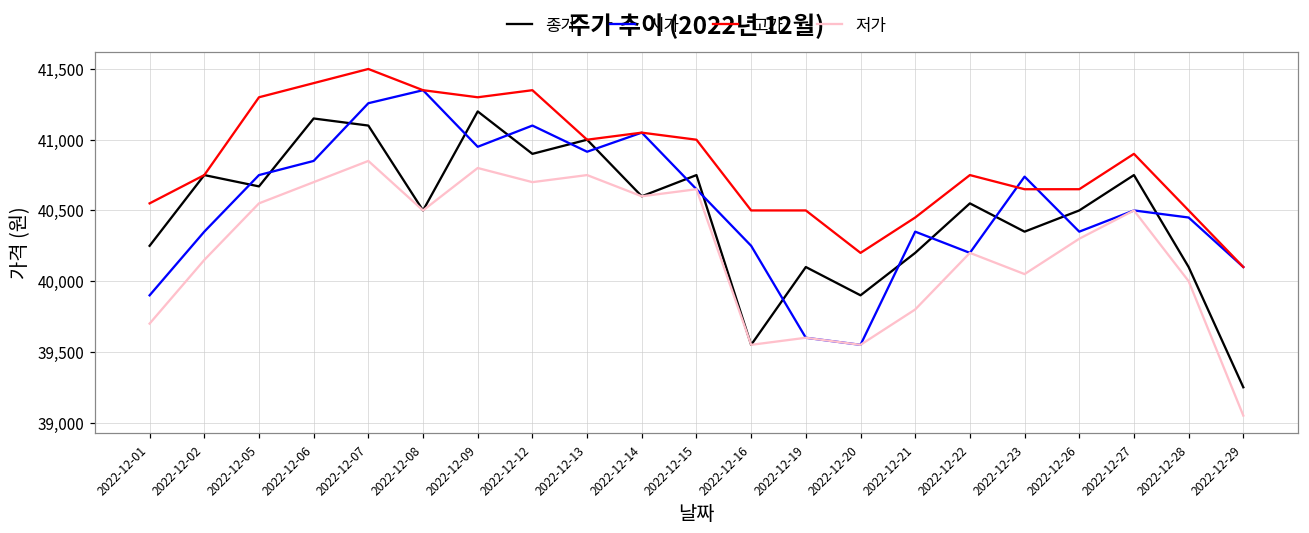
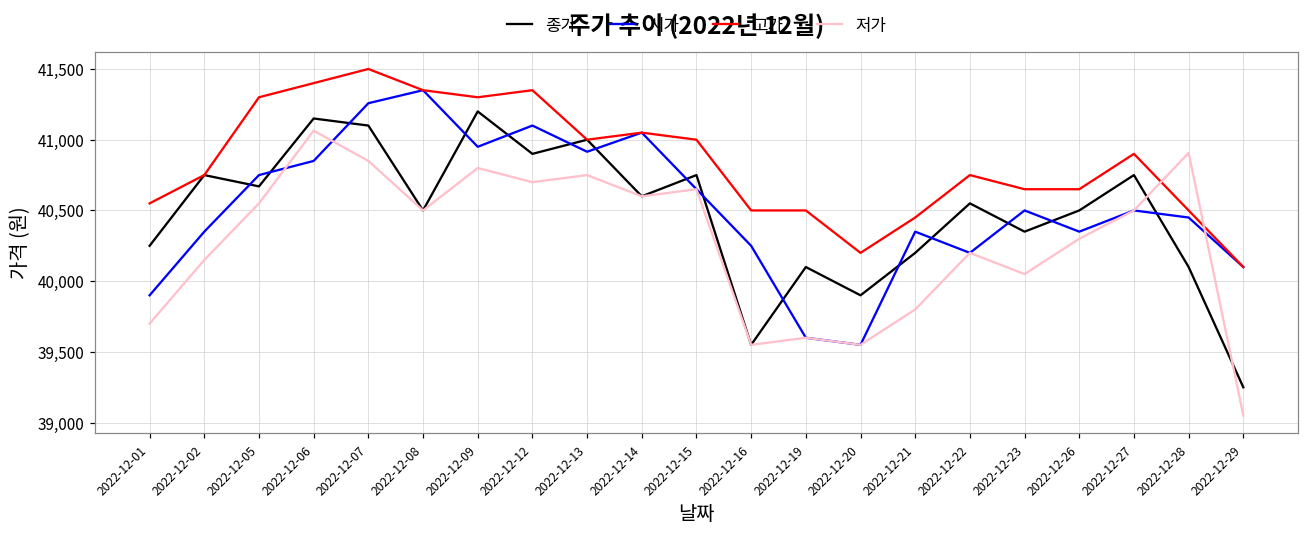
저가, 2022-12-06: 40,700 -> 41,060
시가, 2022-12-23: 40,740 -> 40,500
저가, 2022-12-28: 40,000 -> 40,910
